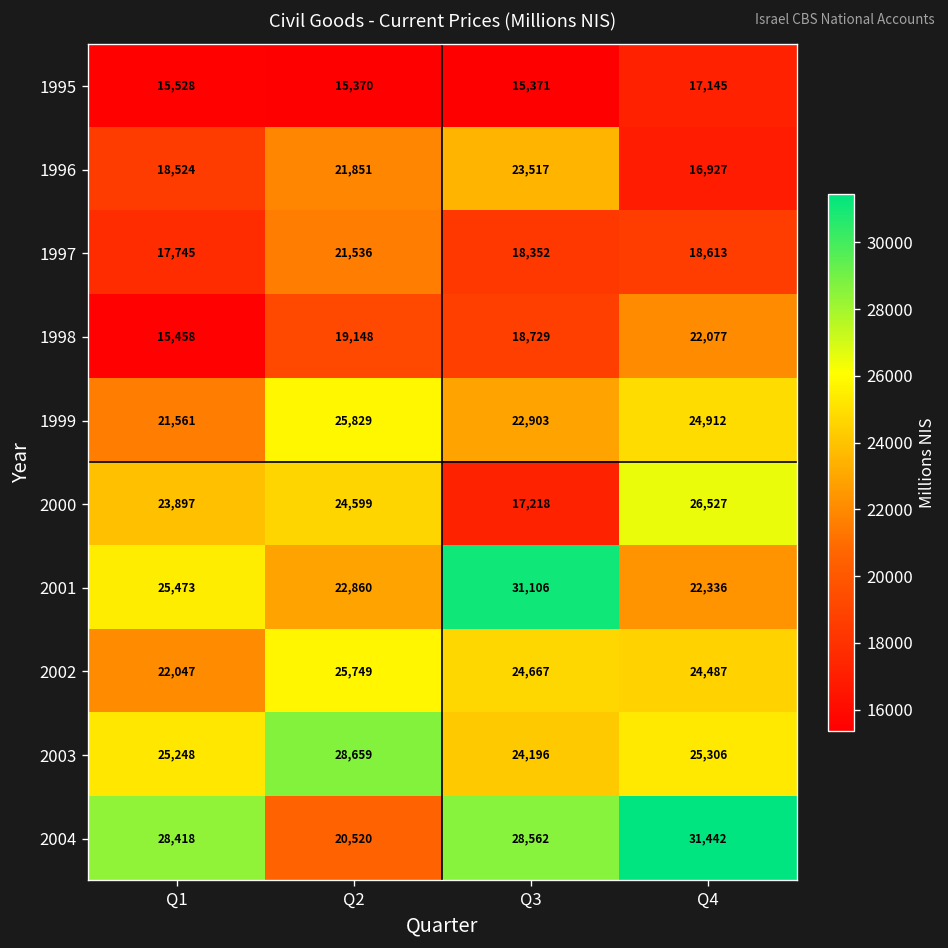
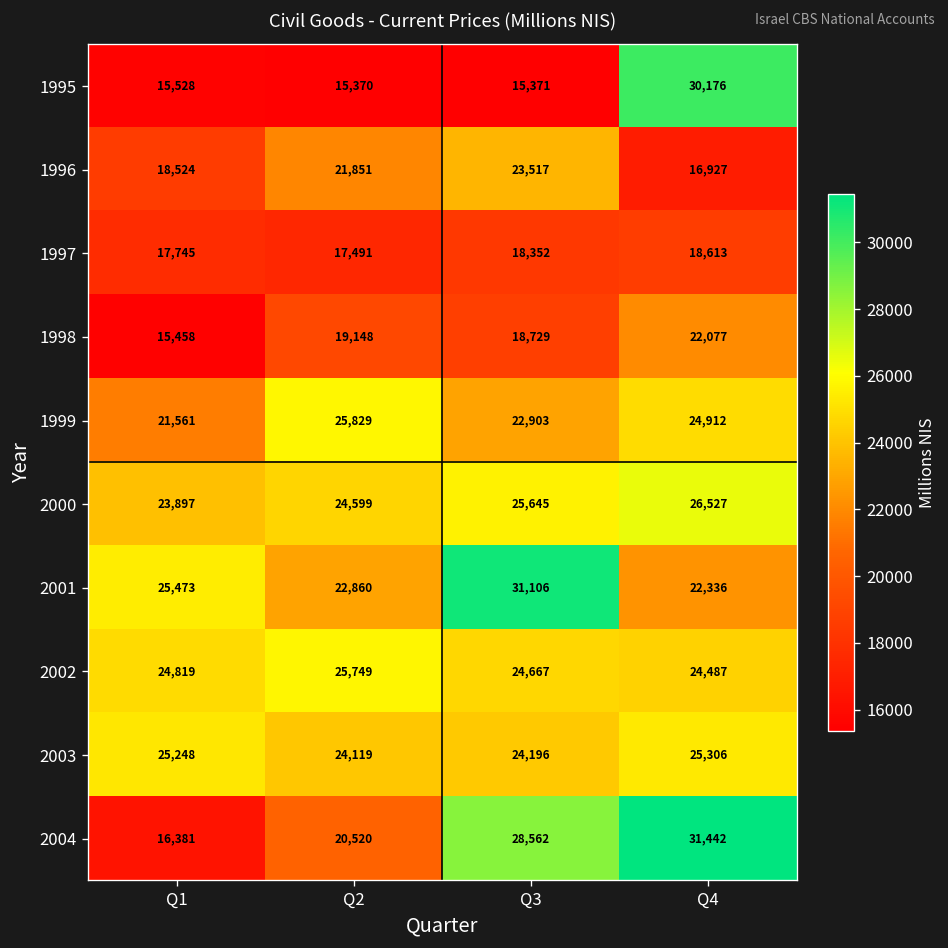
1995, Q4: 17,145 -> 30,176
1997, Q2: 21,536 -> 17,491
2000, Q3: 17,218 -> 25,645
2002, Q1: 22,047 -> 24,819
2003, Q2: 28,659 -> 24,119
2004, Q1: 28,418 -> 16,381
